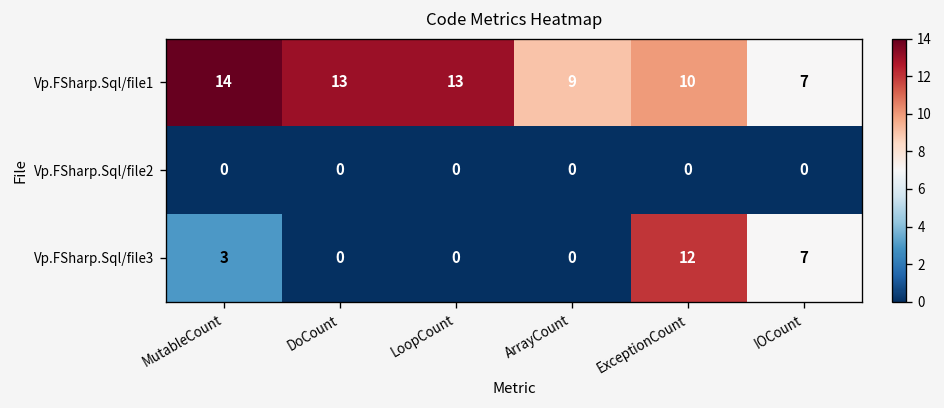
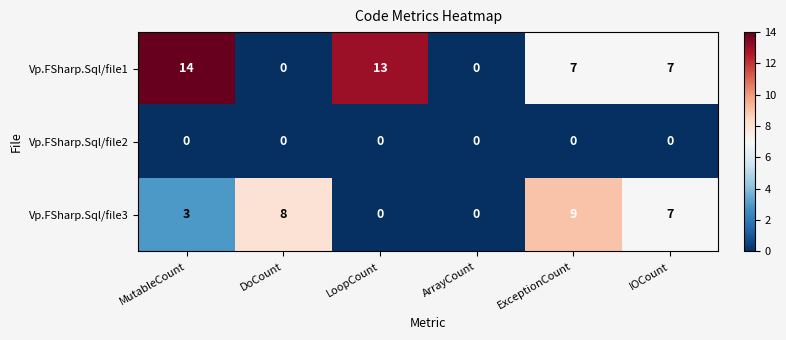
Vp.FSharp.Sql/file1, DoCount: 13 -> 0
Vp.FSharp.Sql/file1, ArrayCount: 9 -> 0
Vp.FSharp.Sql/file1, ExceptionCount: 10 -> 7
Vp.FSharp.Sql/file3, DoCount: 0 -> 8
Vp.FSharp.Sql/file3, ExceptionCount: 12 -> 9
